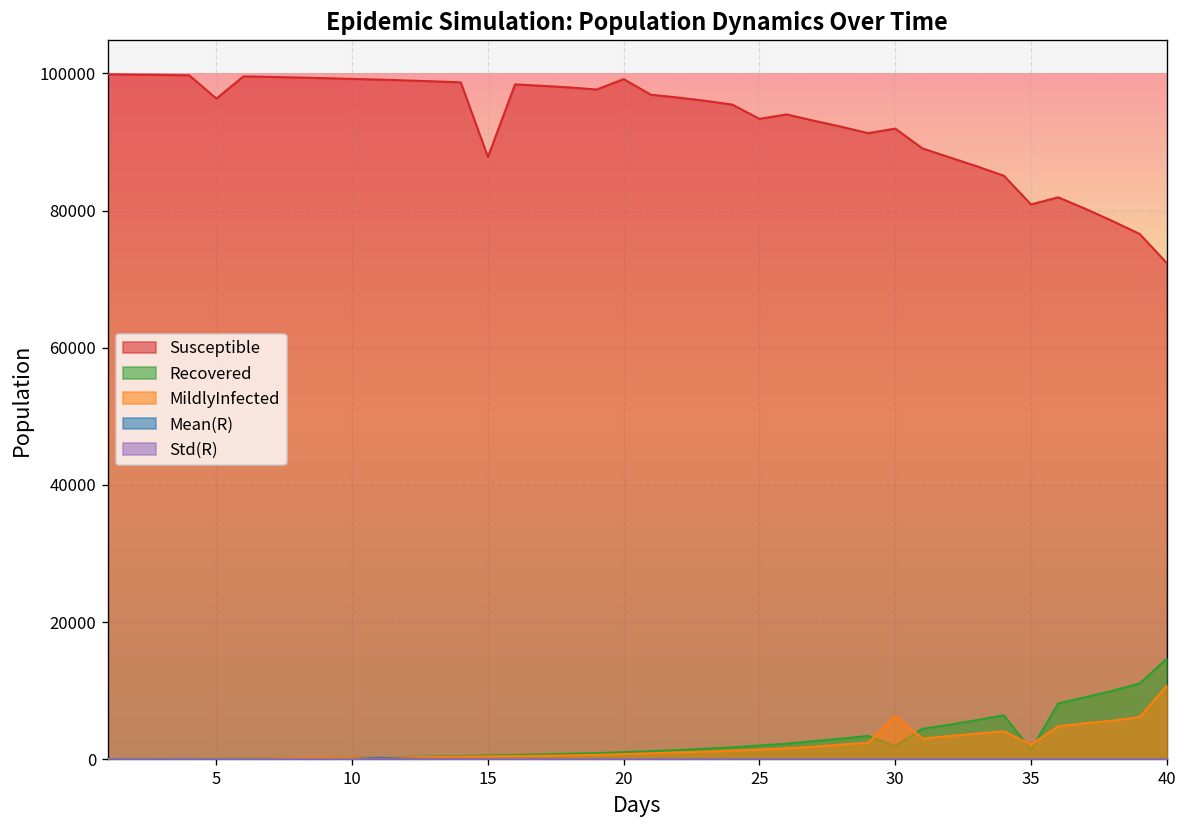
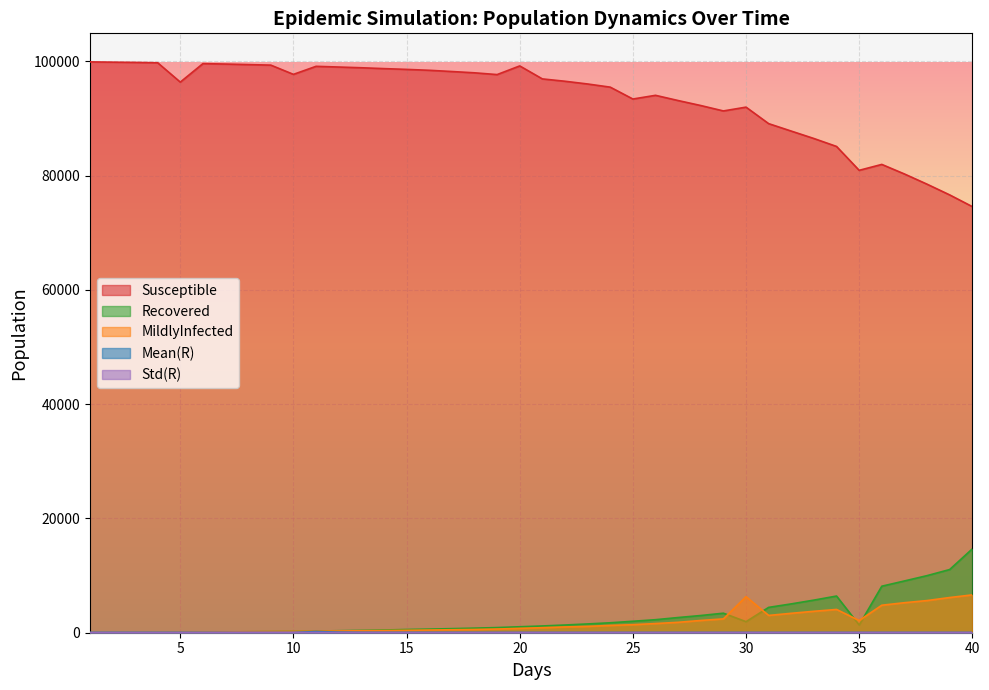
Susceptible, 10: 99000 -> 98000
Susceptible, 15: 88000 -> 99000
Susceptible, 40: 72000 -> 75000
MildlyInfected, 40: 11000 -> 7000
